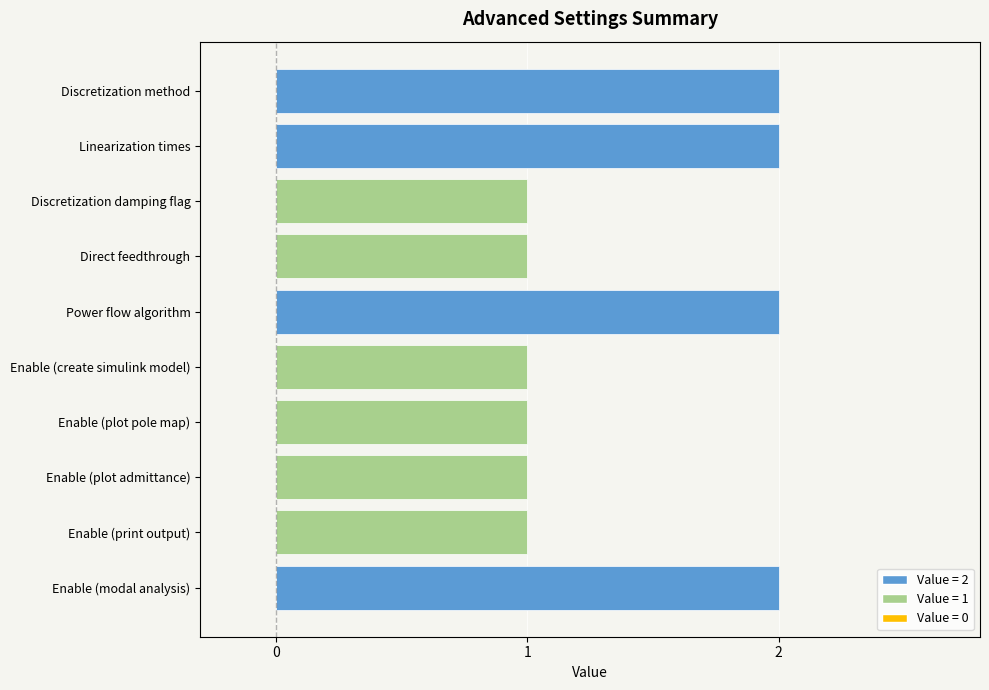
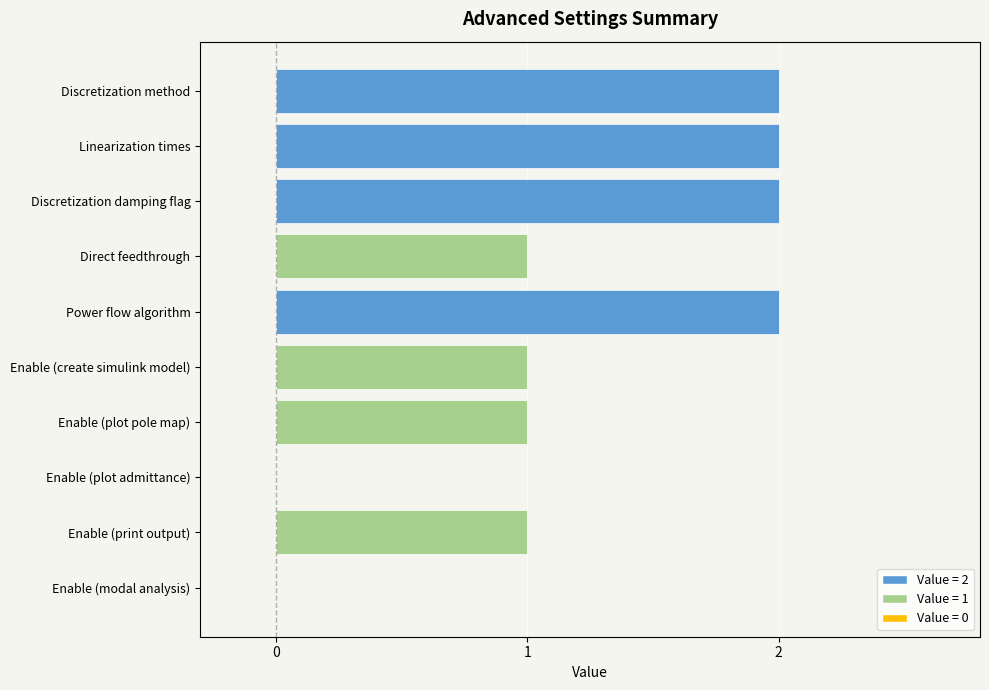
Discretization damping flag: 1 -> 2
Enable (plot admittance): 1 -> 0
Enable (modal analysis): 2 -> 0
